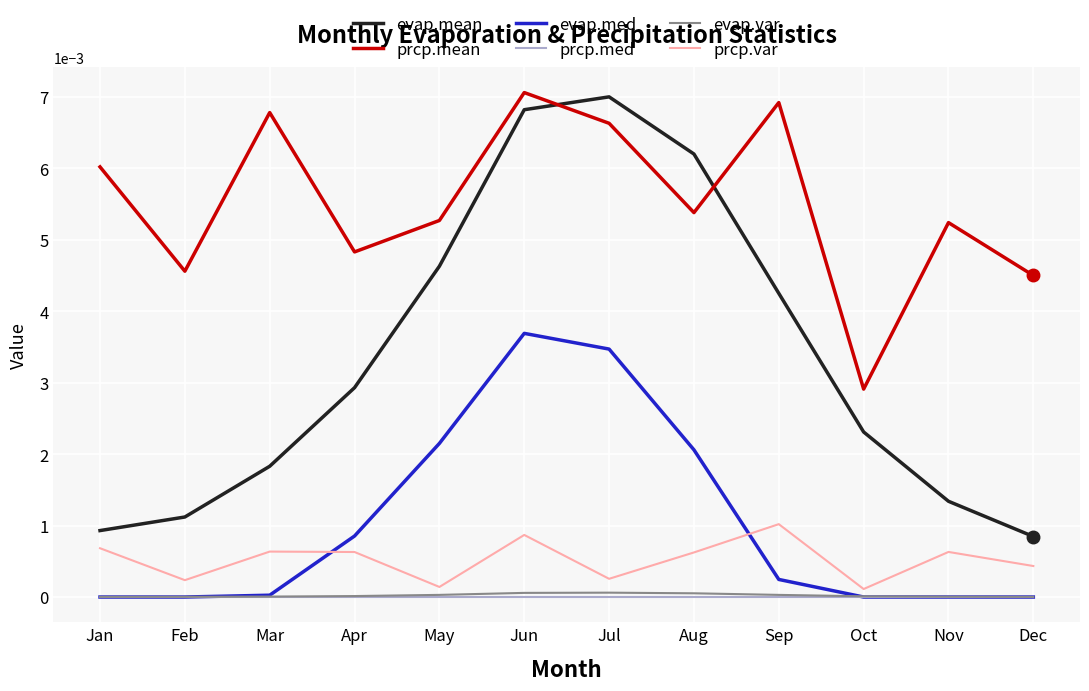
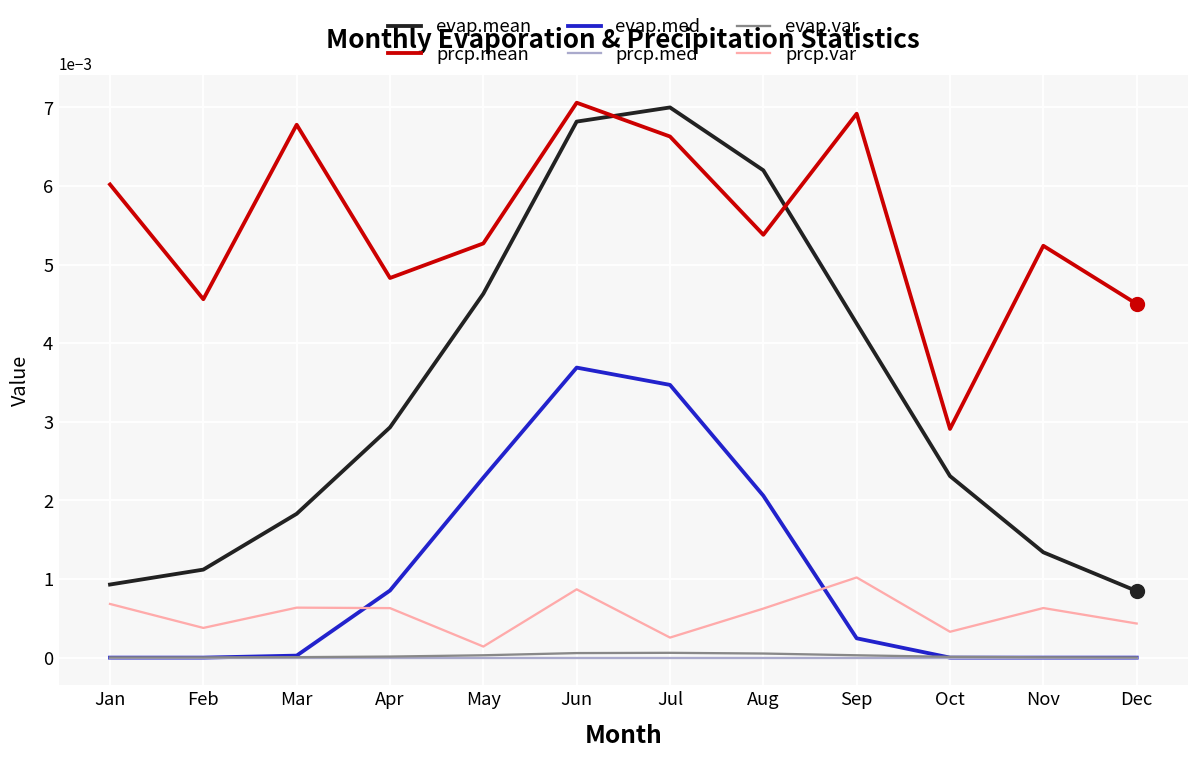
prcp.var, Feb: 0.0002 -> 0.0004
evap.med, May: 0.0022 -> 0.0023
prcp.var, Oct: 0.0001 -> 0.0003
